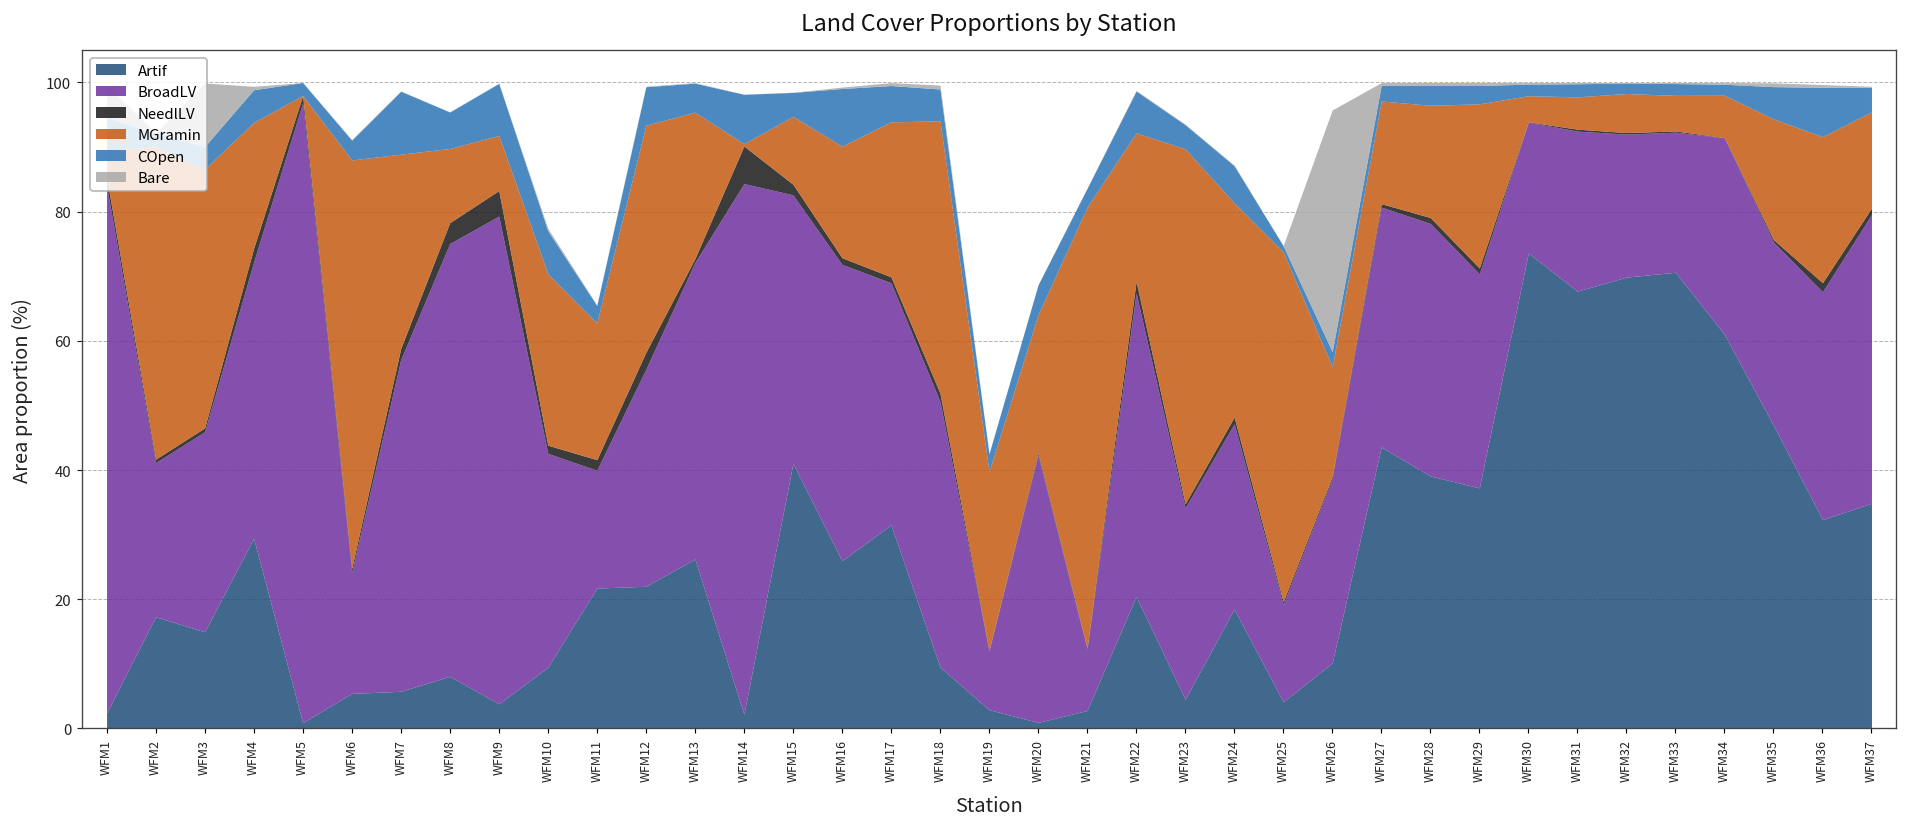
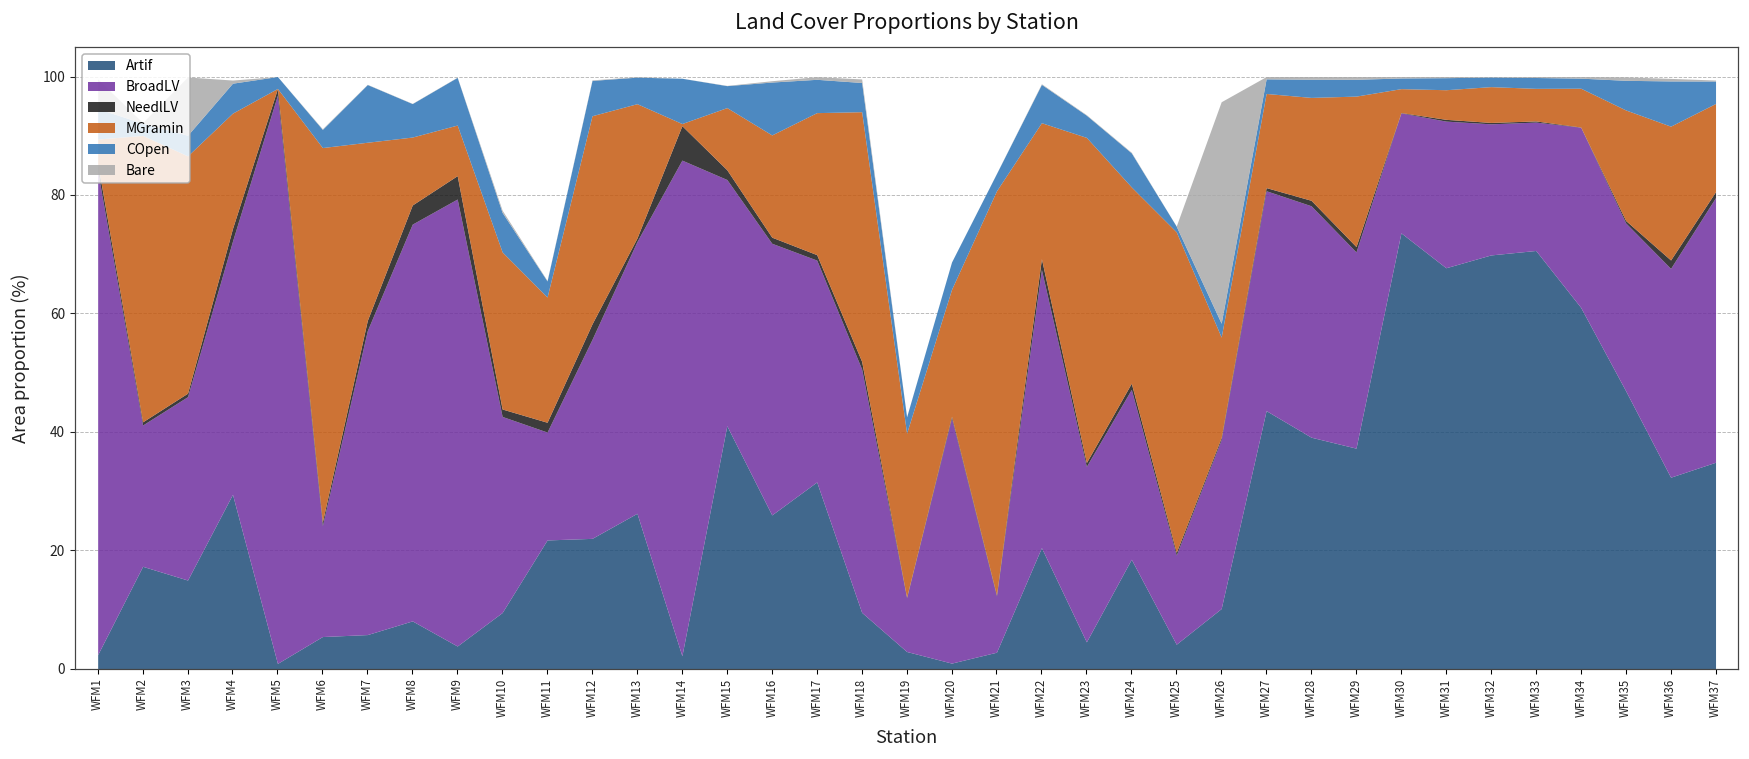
BroadLV, WFM14: 82 -> 84
